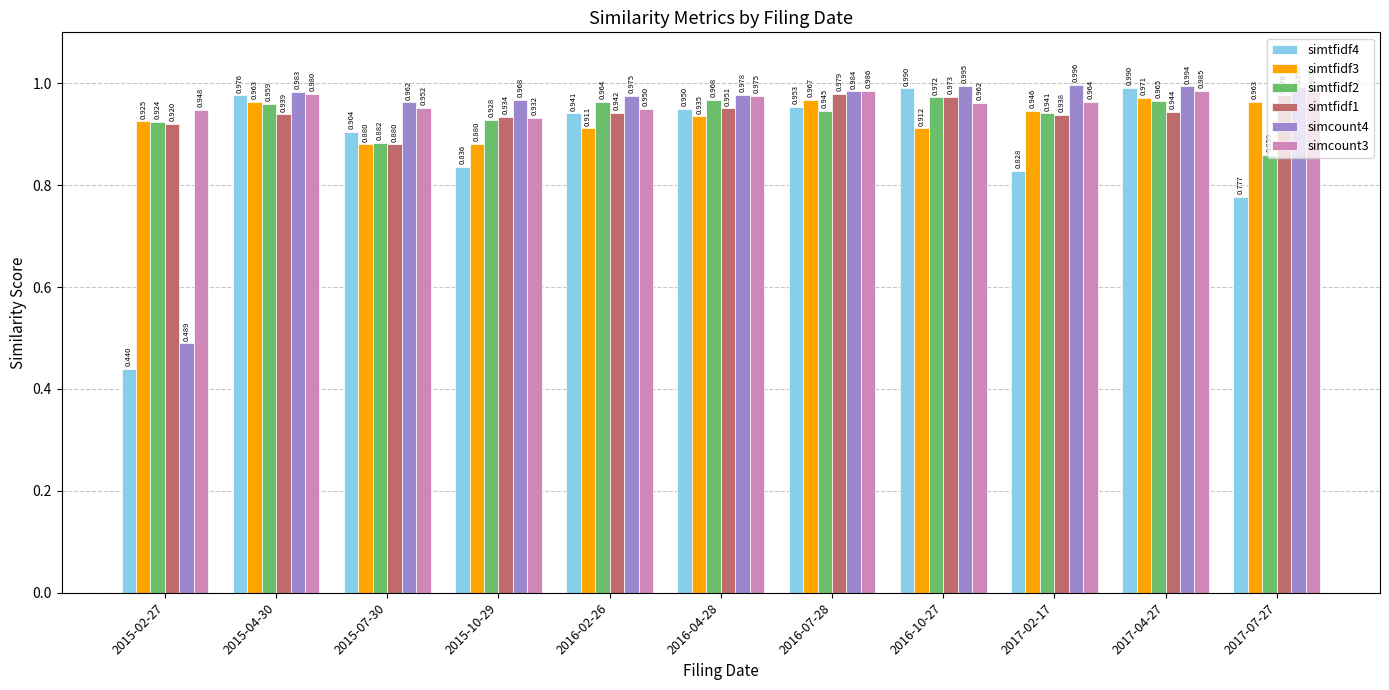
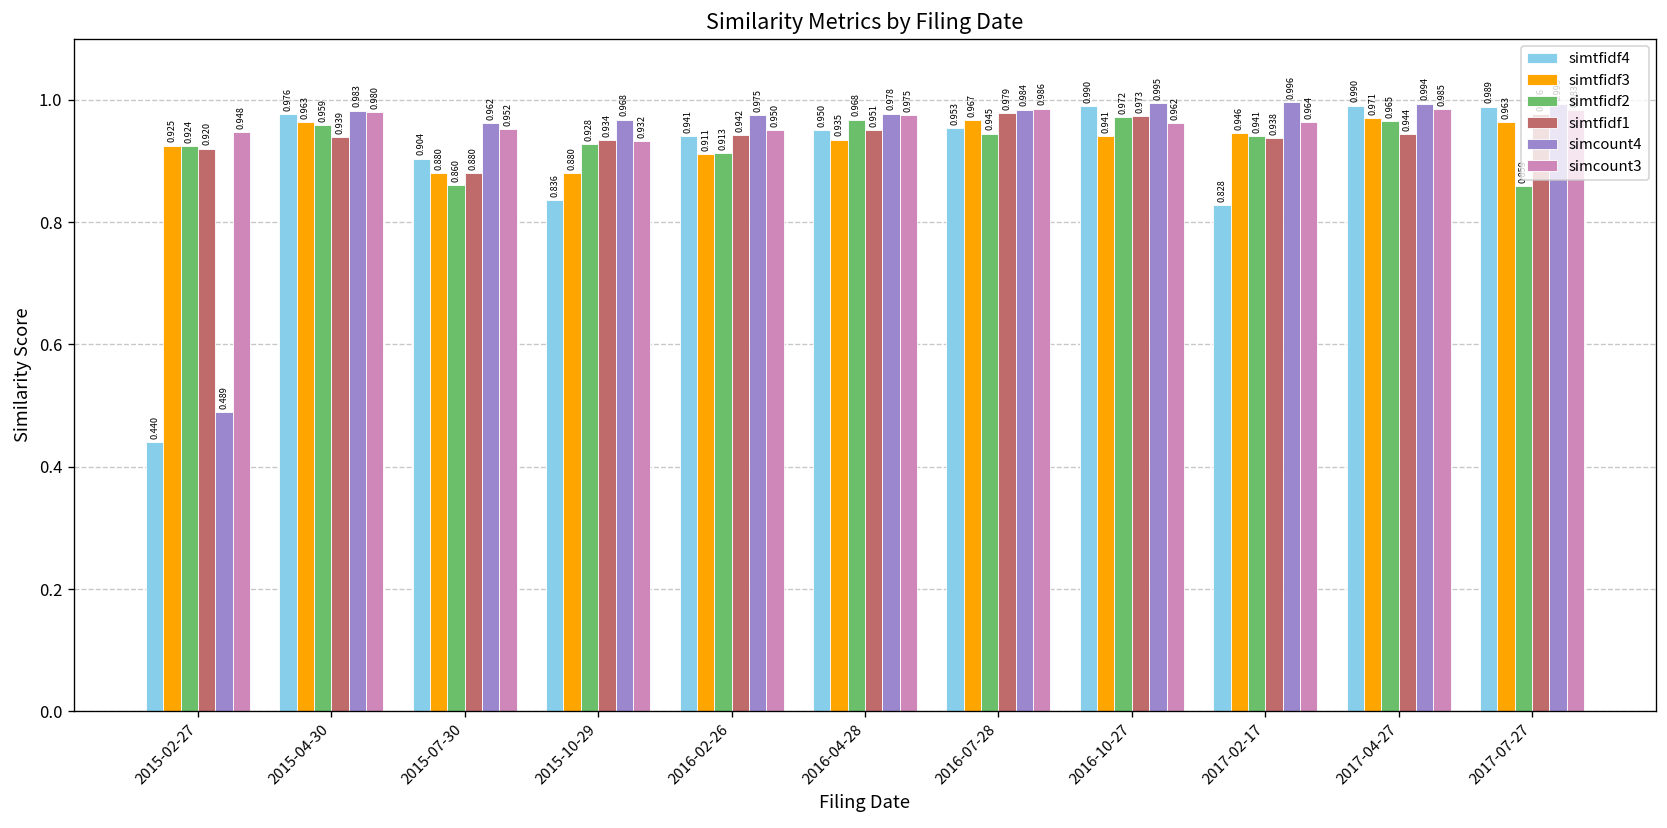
simtfidf2, 2015-07-30: 0.882 -> 0.860
simtfidf2, 2016-02-26: 0.964 -> 0.913
simtfidf3, 2016-10-27: 0.912 -> 0.941
simtfidf4, 2017-07-27: 0.777 -> 0.989
